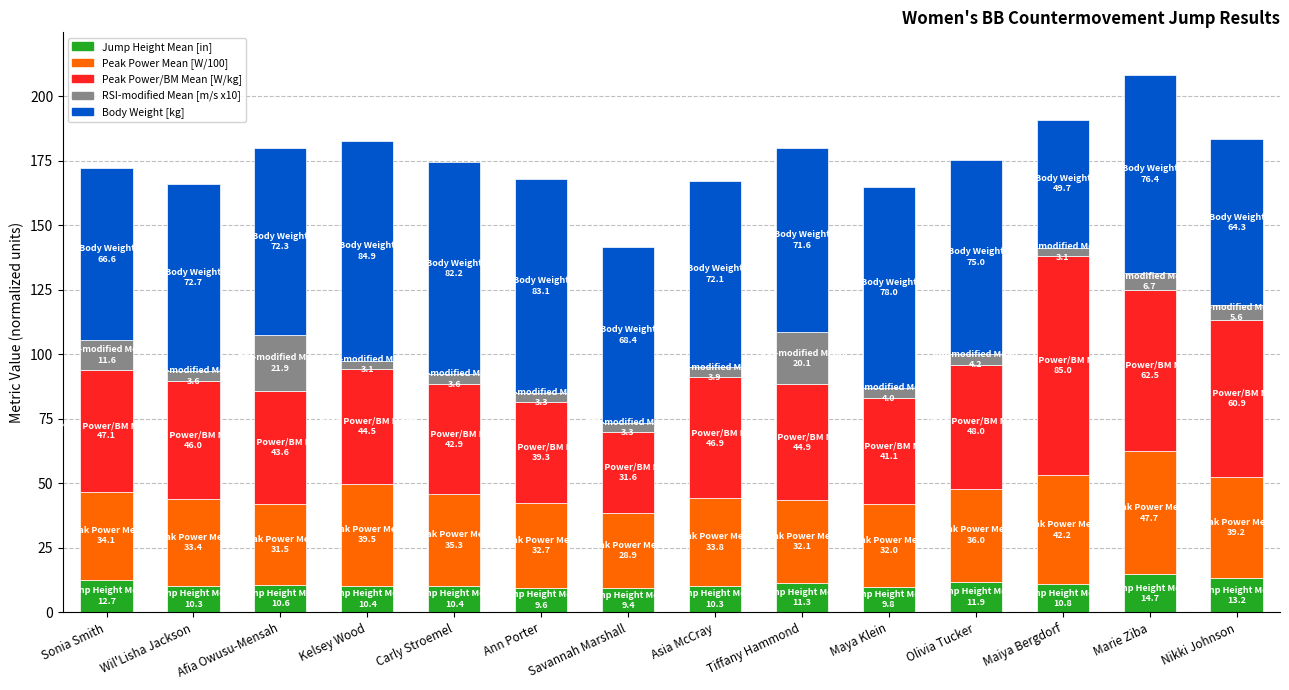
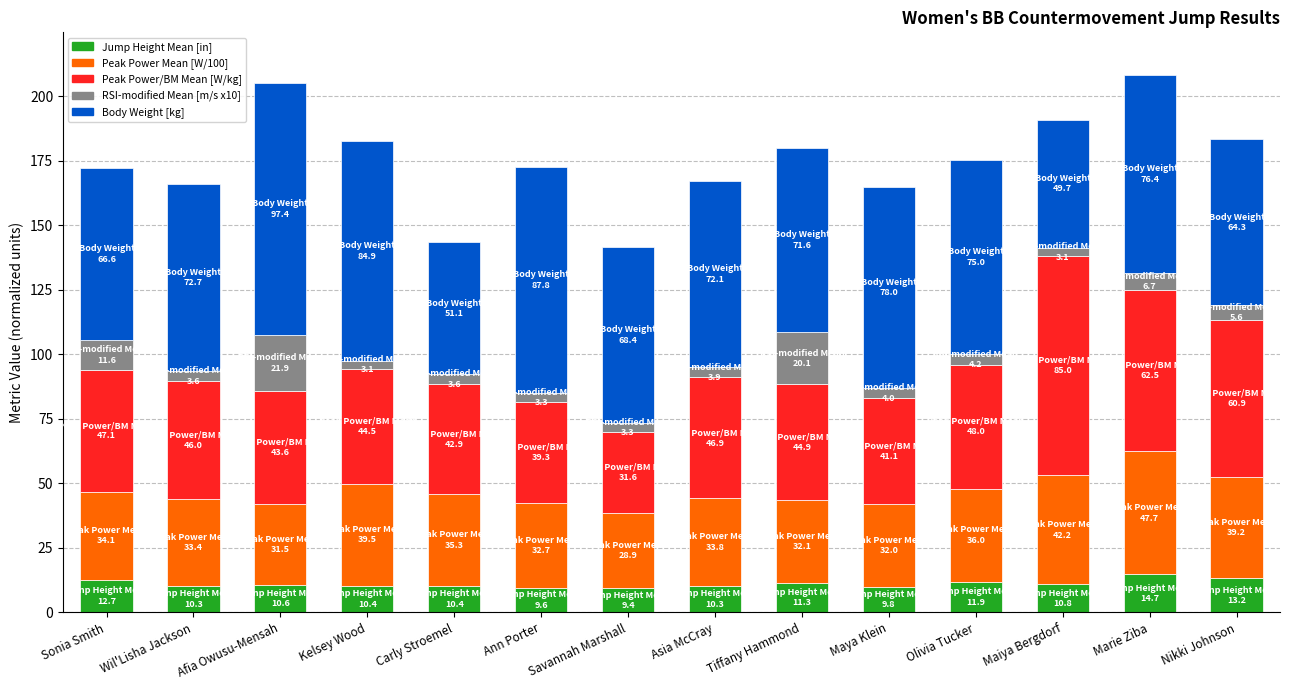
Body Weight [kg], Afia Owusu-Mensah: 72.3 -> 97.4
Body Weight [kg], Carly Stroemel: 82.2 -> 51.1
Body Weight [kg], Ann Porter: 83.1 -> 87.8
